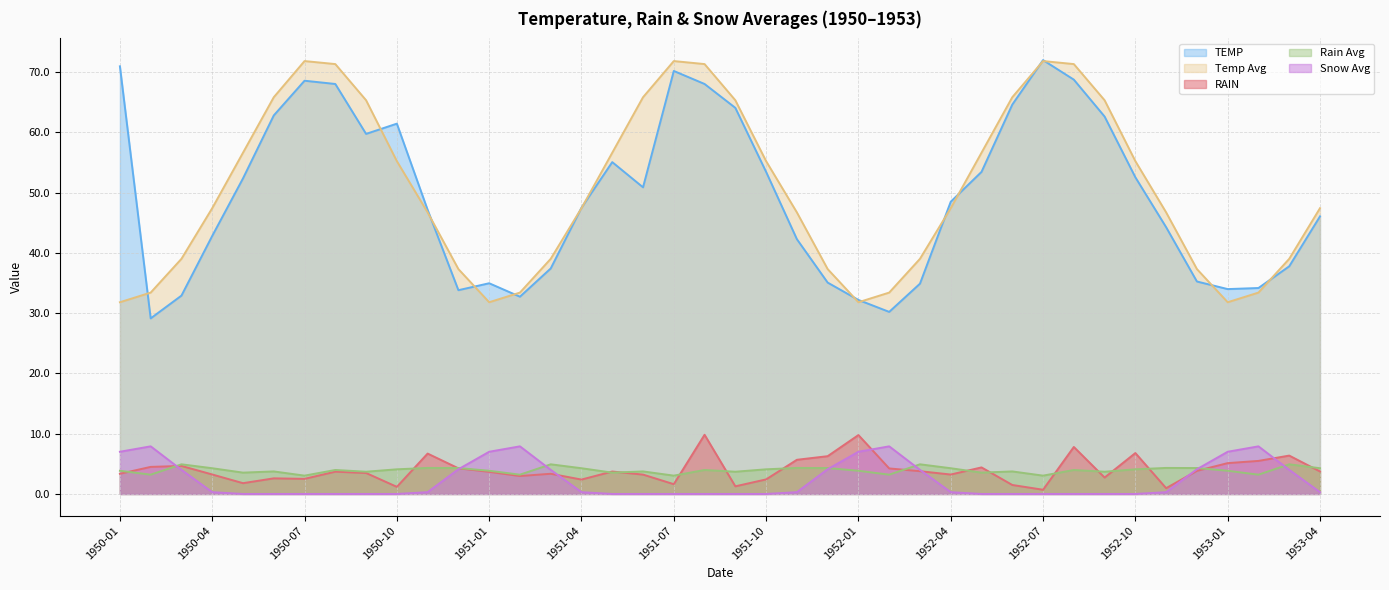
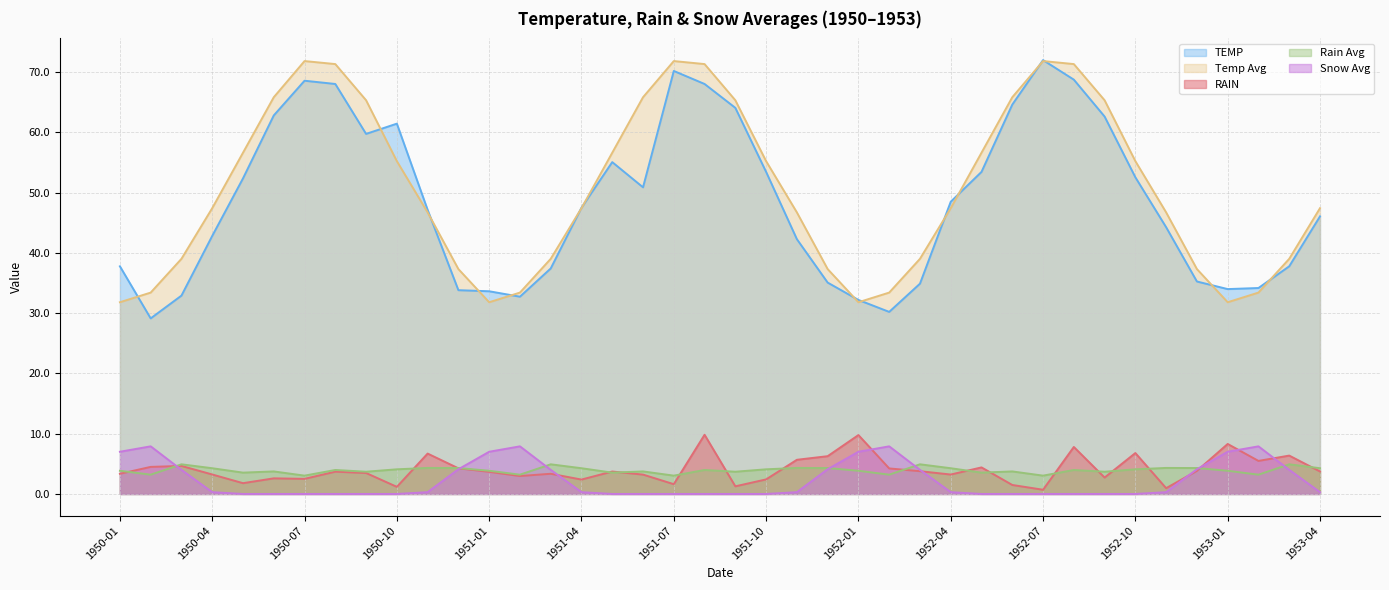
TEMP, 1950-01: 71 -> 38
TEMP, 1951-01: 35 -> 34
RAIN, 1953-01: 5 -> 8
